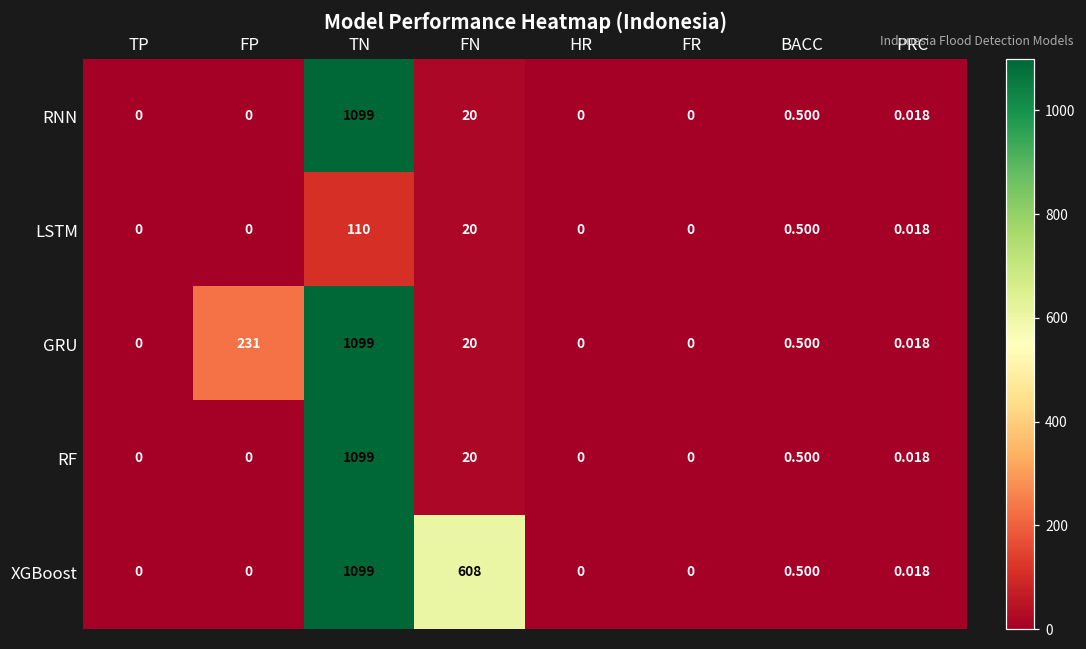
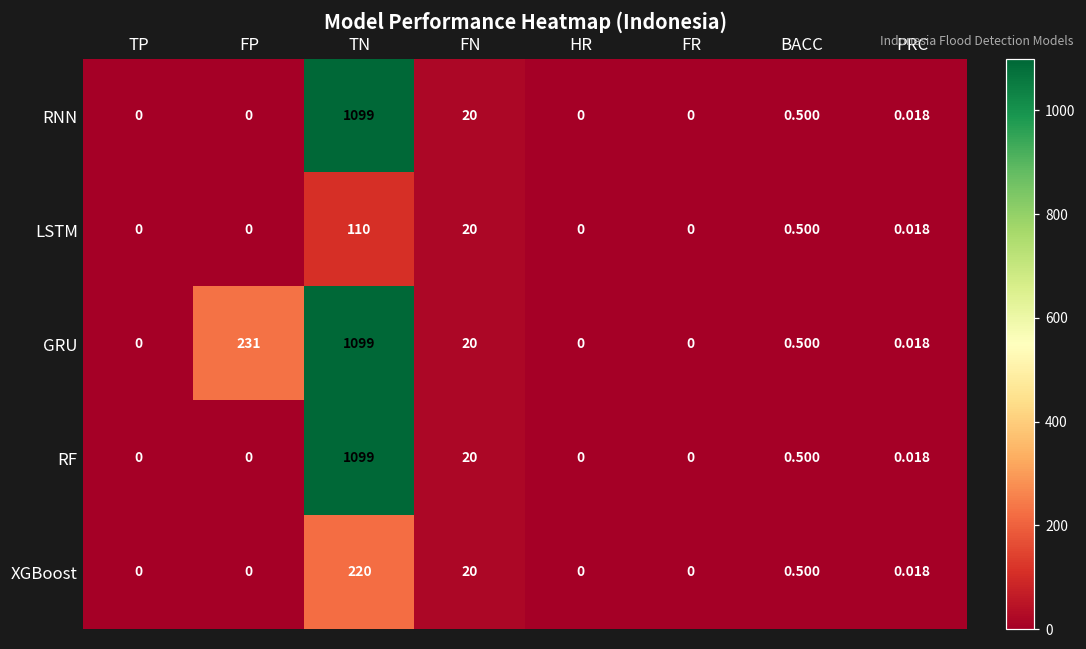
XGBoost, TN: 1099 -> 220
XGBoost, FN: 608 -> 20
